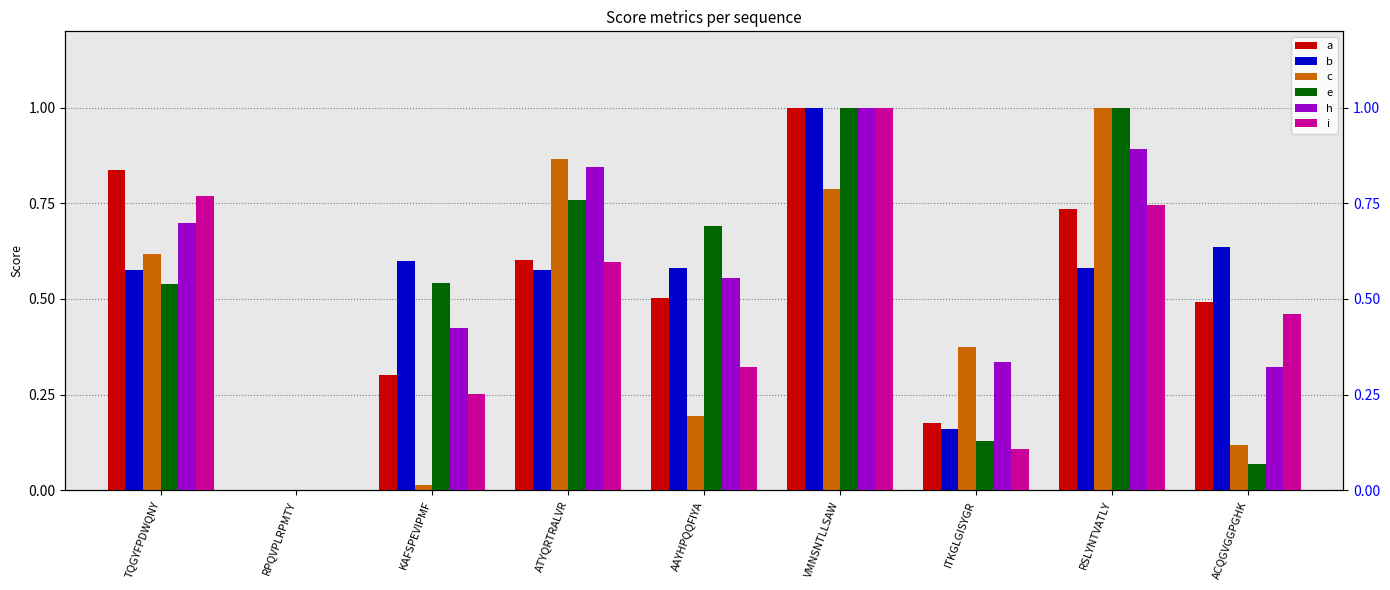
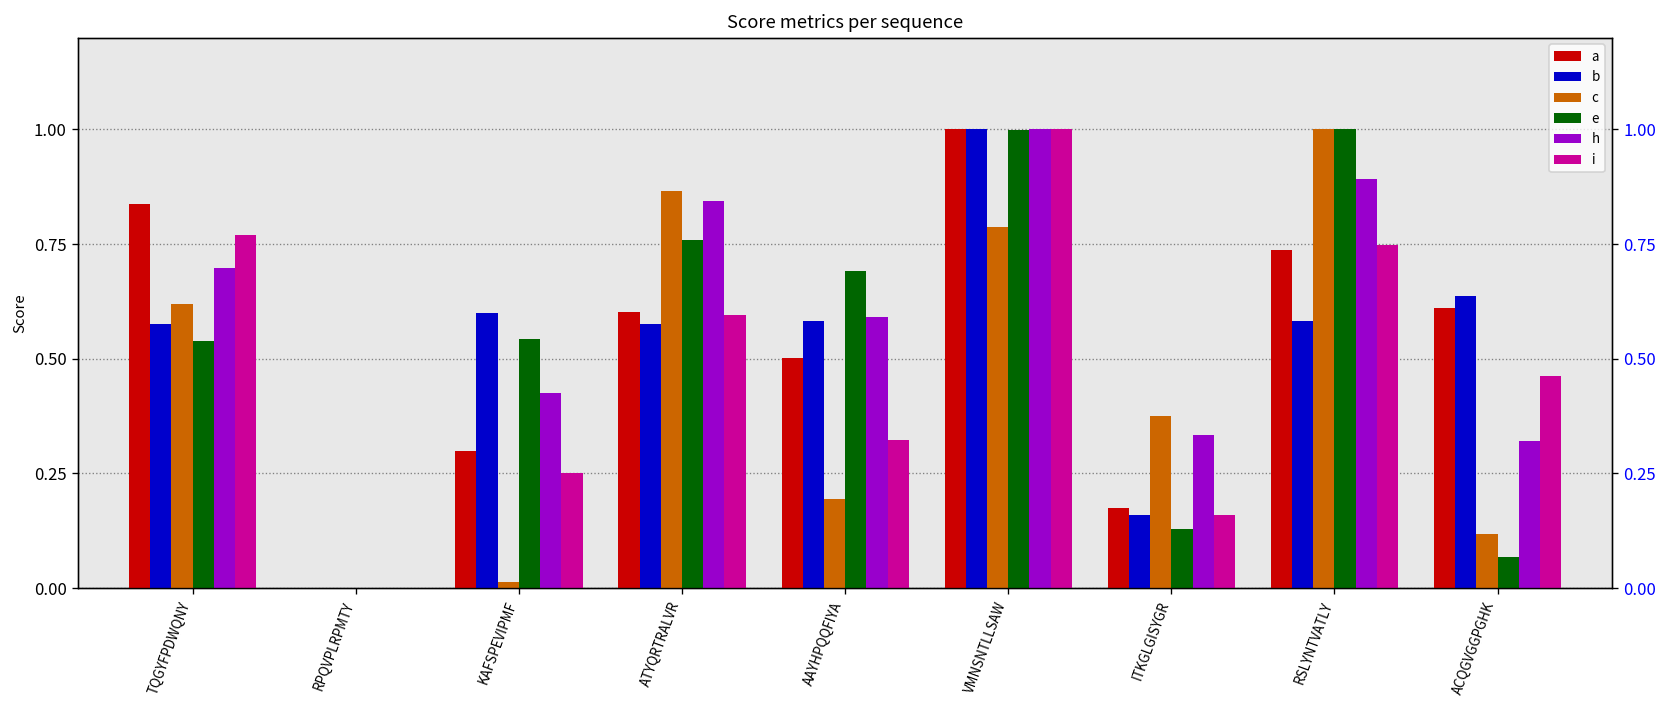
h, AAYHPQQFIYA: 0.56 -> 0.59
i, ITKGLGISYGR: 0.11 -> 0.16
a, ACQGVGGPGHK: 0.49 -> 0.61
